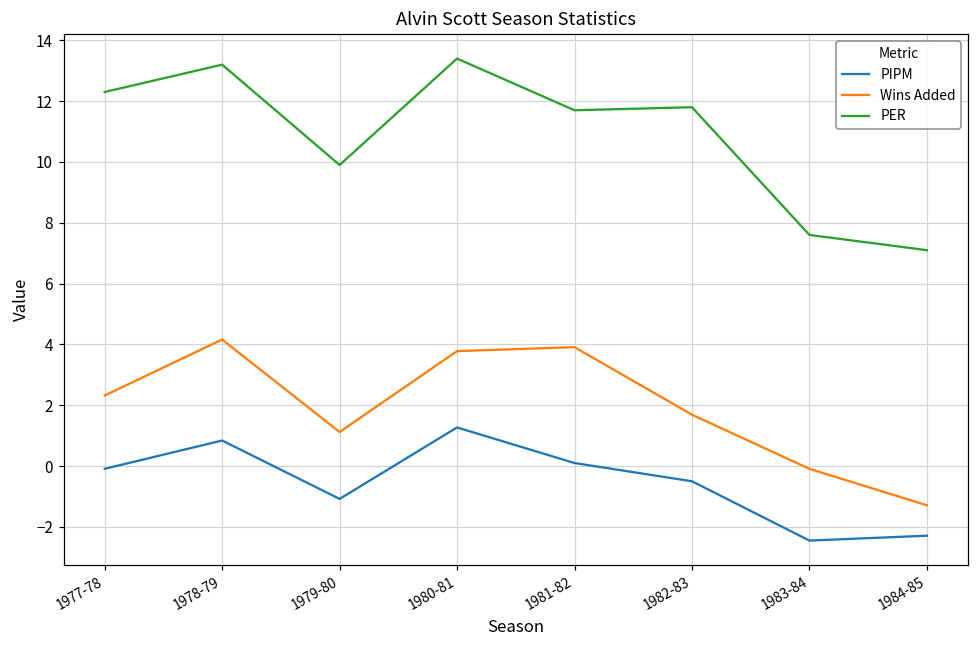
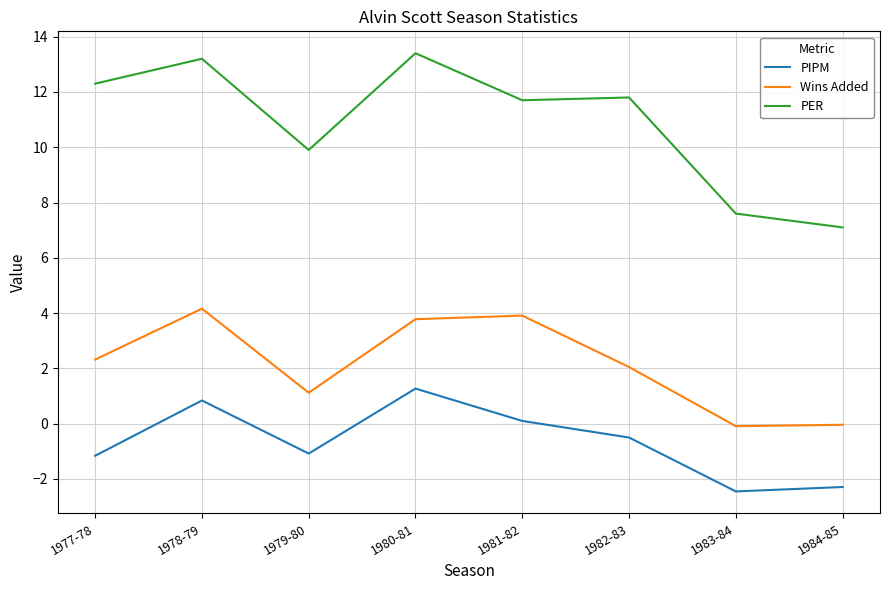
PIPM, 1977-78: -0.1 -> -1.2
Wins Added, 1982-83: 1.7 -> 2.1
Wins Added, 1984-85: -1.3 -> 0.0
